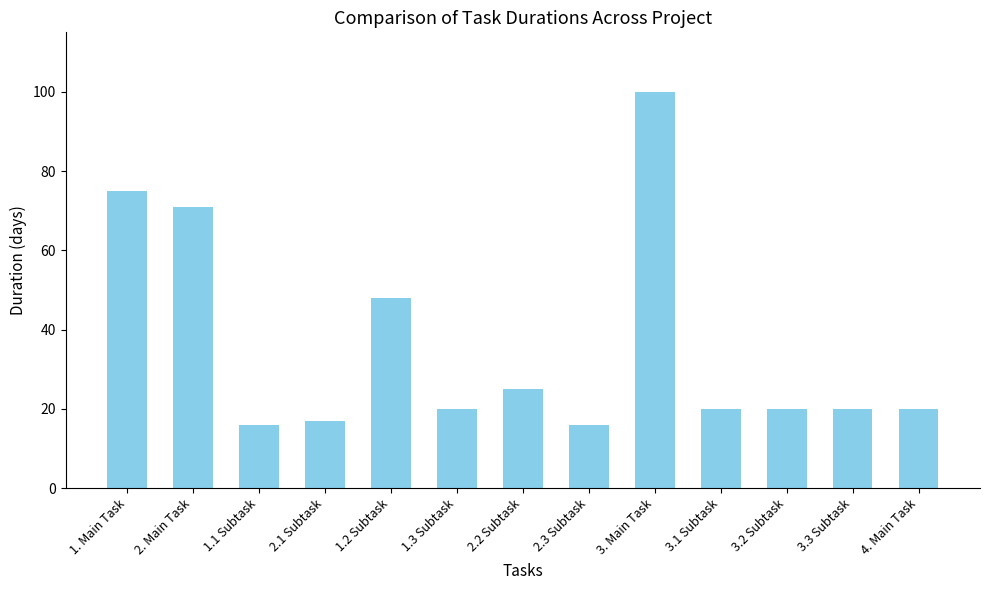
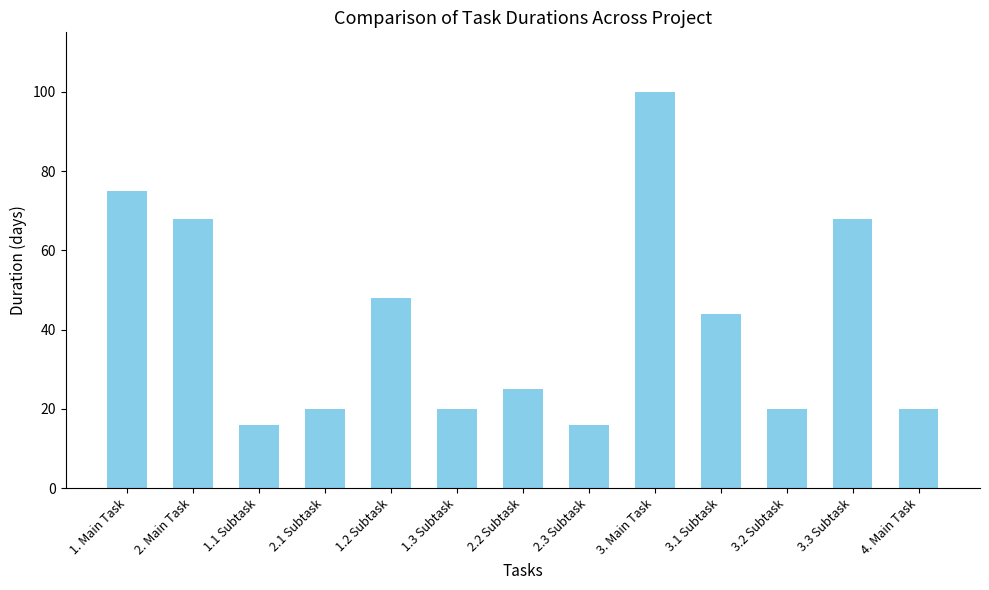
2. Main Task: 71 -> 68
2.1 Subtask: 17 -> 20
3.1 Subtask: 20 -> 44
3.3 Subtask: 20 -> 68
